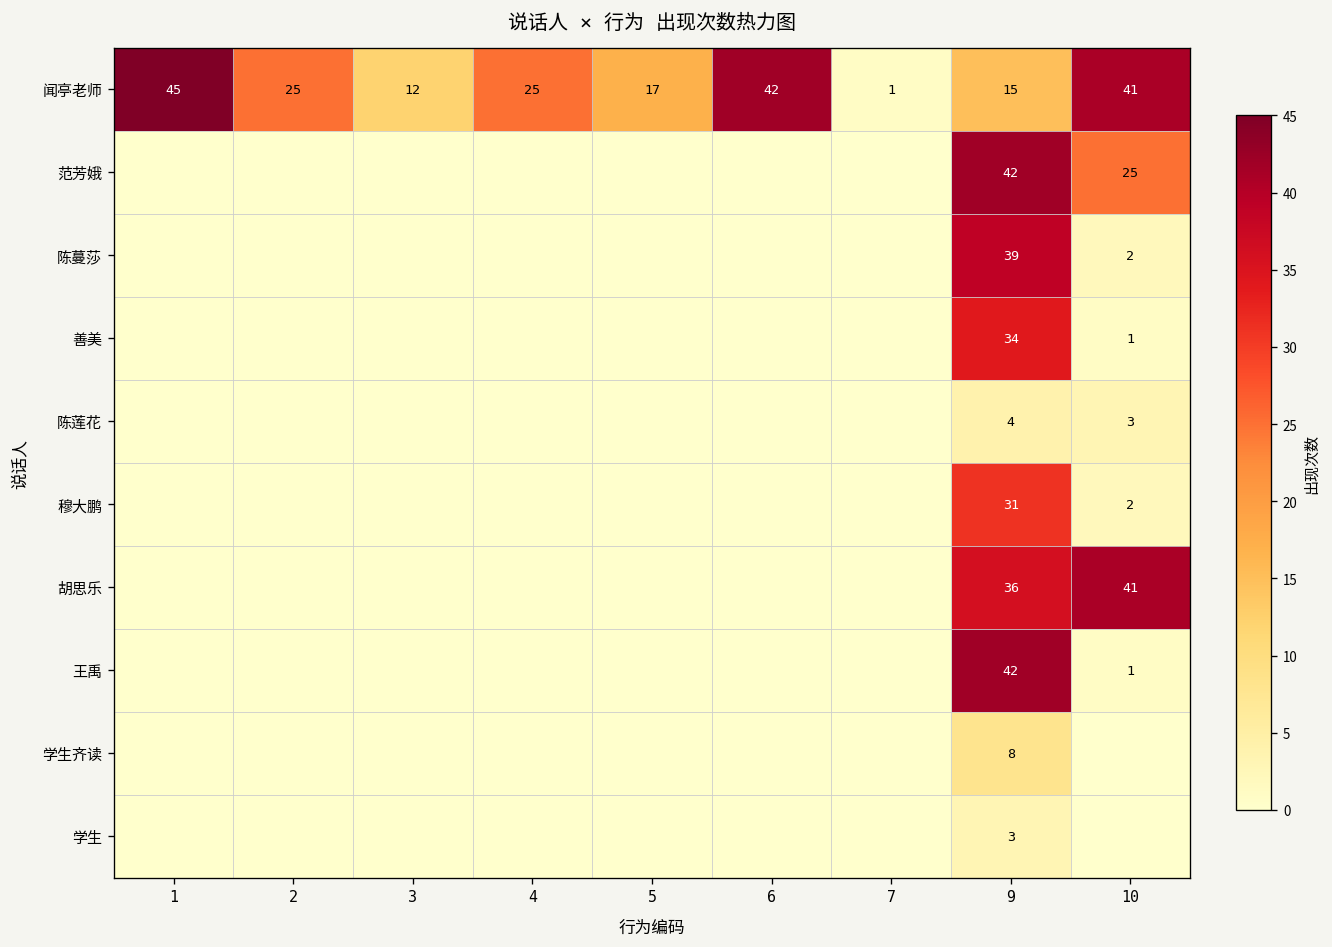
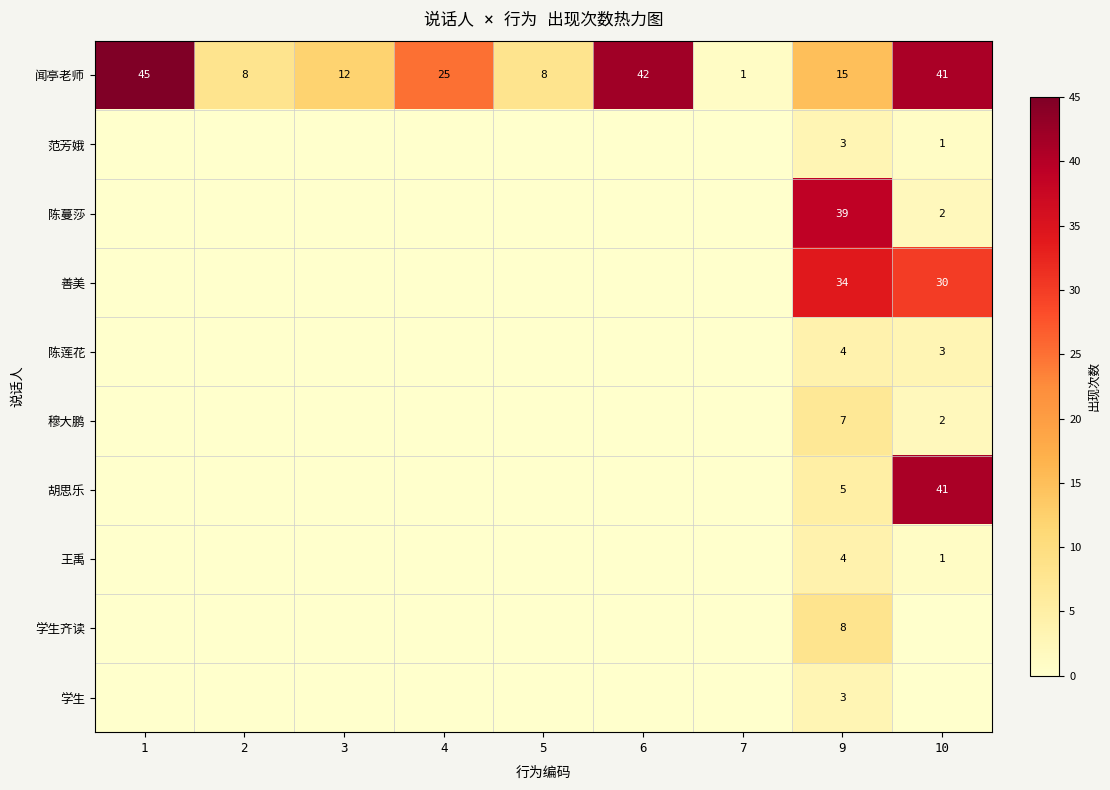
闻亭老师, 2: 25 -> 8
闻亭老师, 5: 17 -> 8
范芳娥, 9: 42 -> 3
范芳娥, 10: 25 -> 1
善美, 10: 1 -> 30
穆大鹏, 9: 31 -> 7
胡思乐, 9: 36 -> 5
王禹, 9: 42 -> 4
